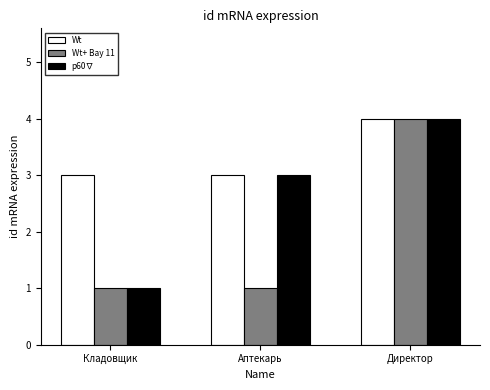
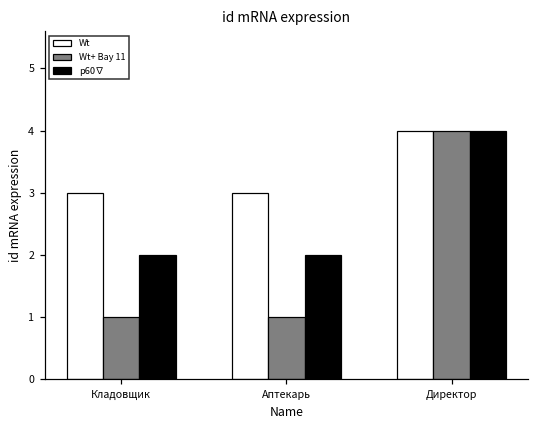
p60∇, Кладовщик: 1 -> 2
p60∇, Аптекарь: 3 -> 2
